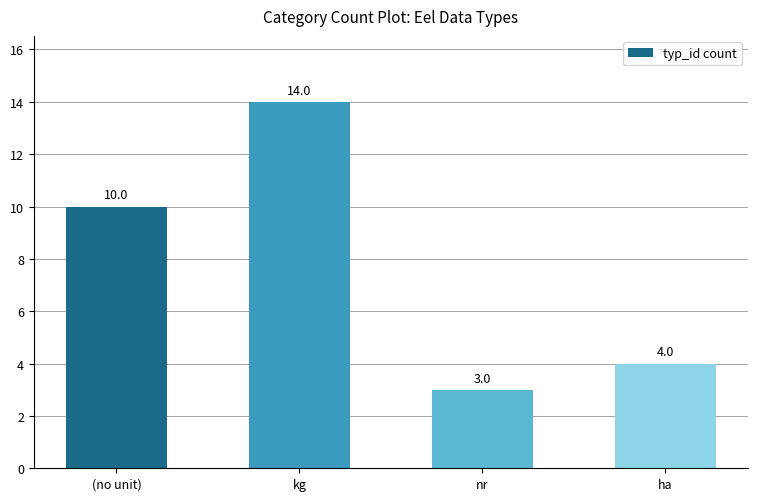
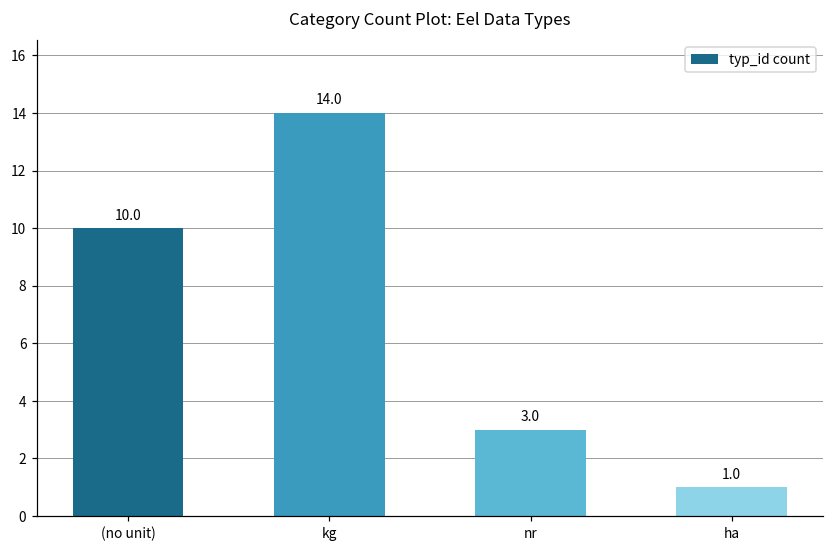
ha: 4.0 -> 1.0
